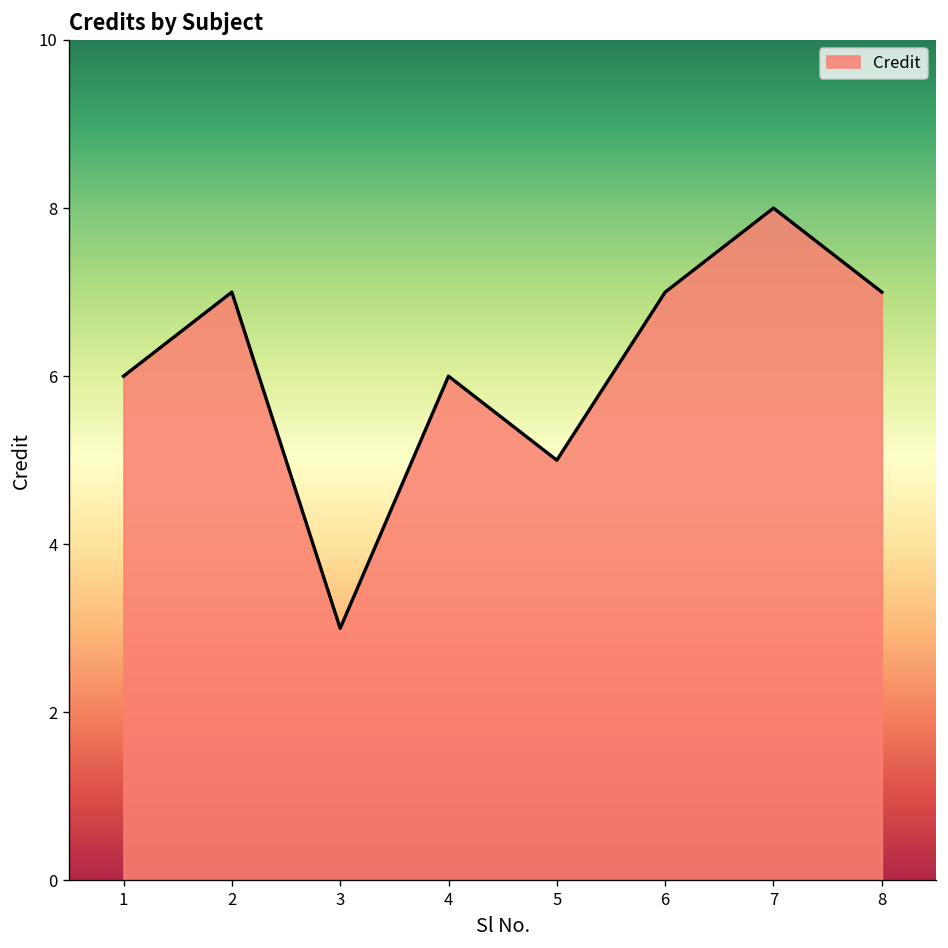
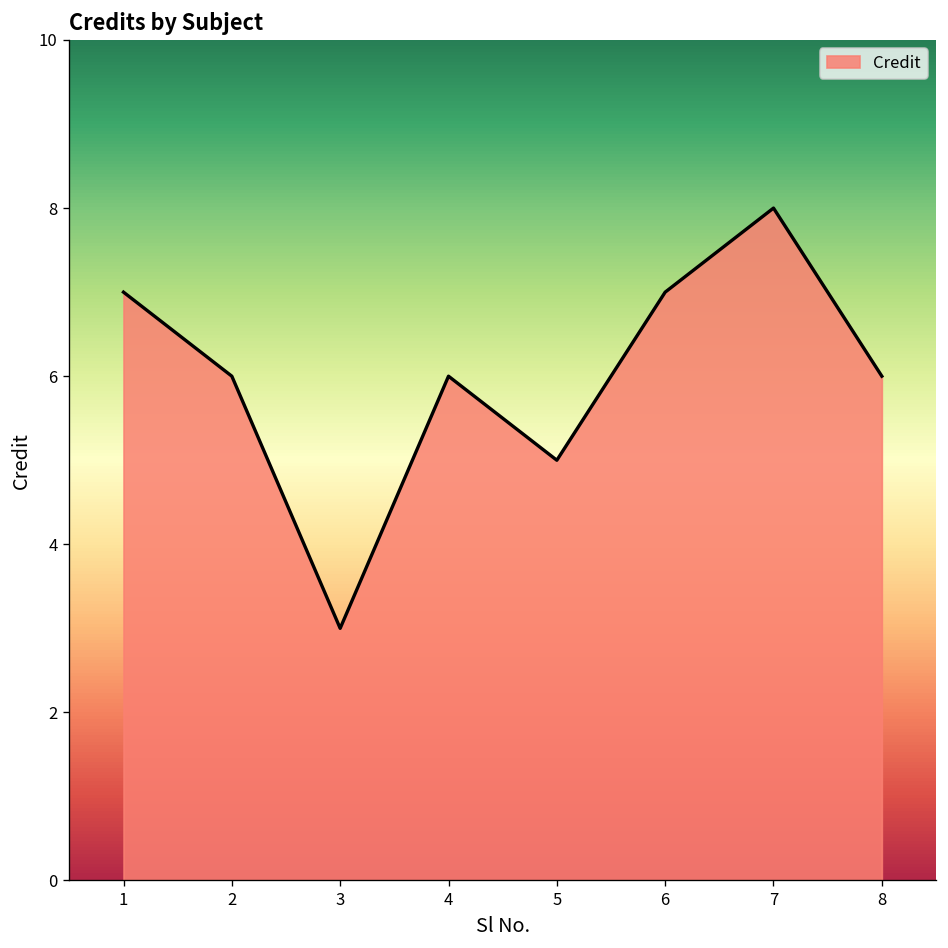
1: 6 -> 7
2: 7 -> 6
8: 7 -> 6
